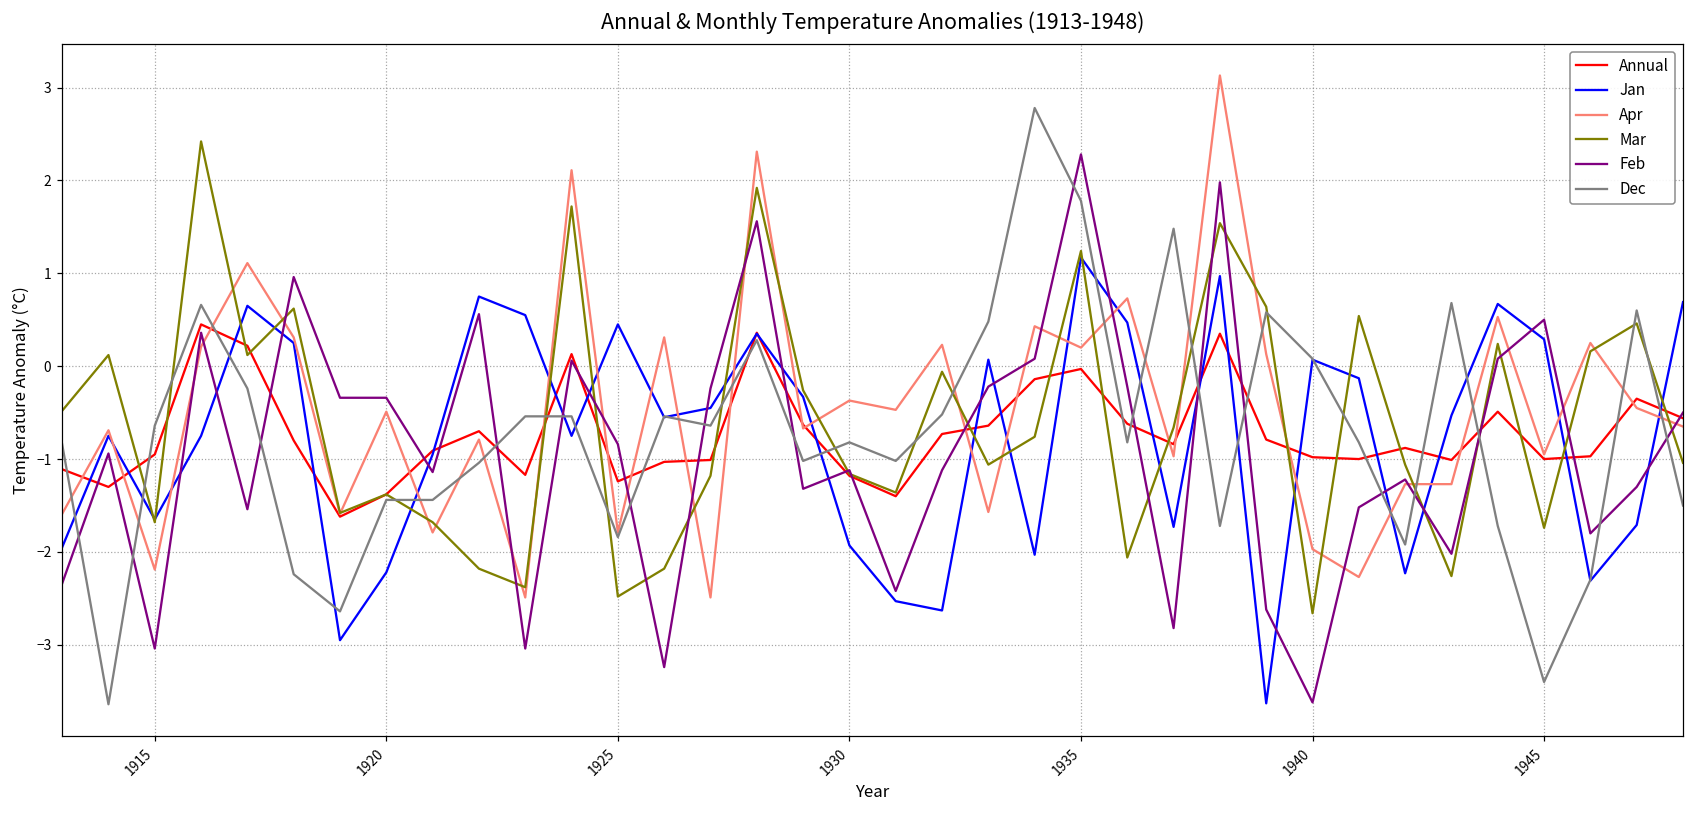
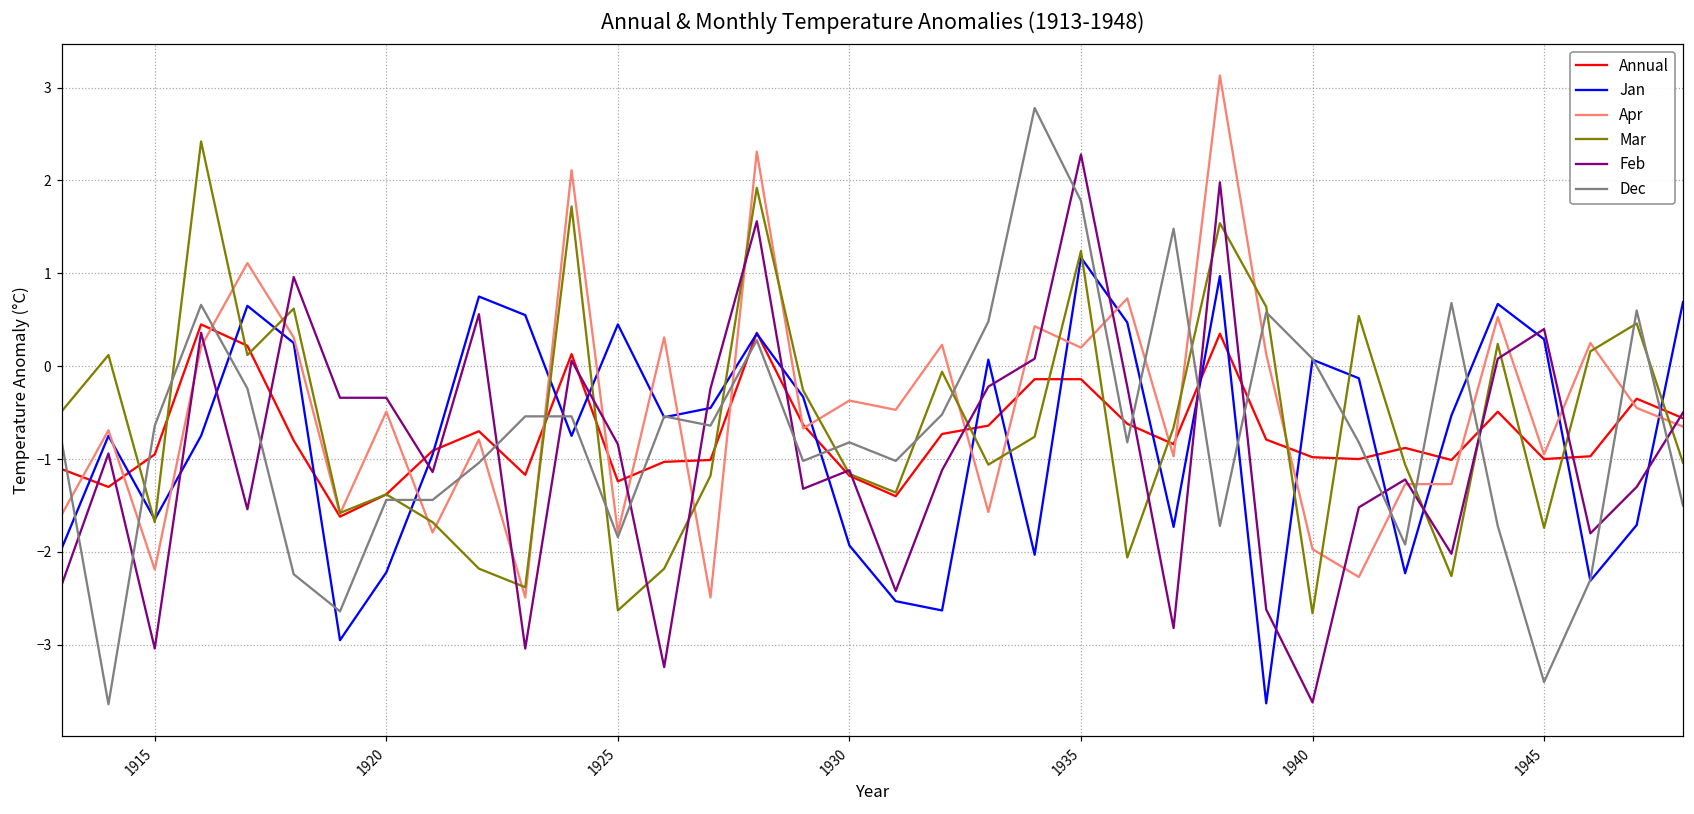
Mar, 1925: -2.5 -> -2.6
Annual, 1935: 0.0 -> -0.1
Feb, 1945: 0.5 -> 0.4
